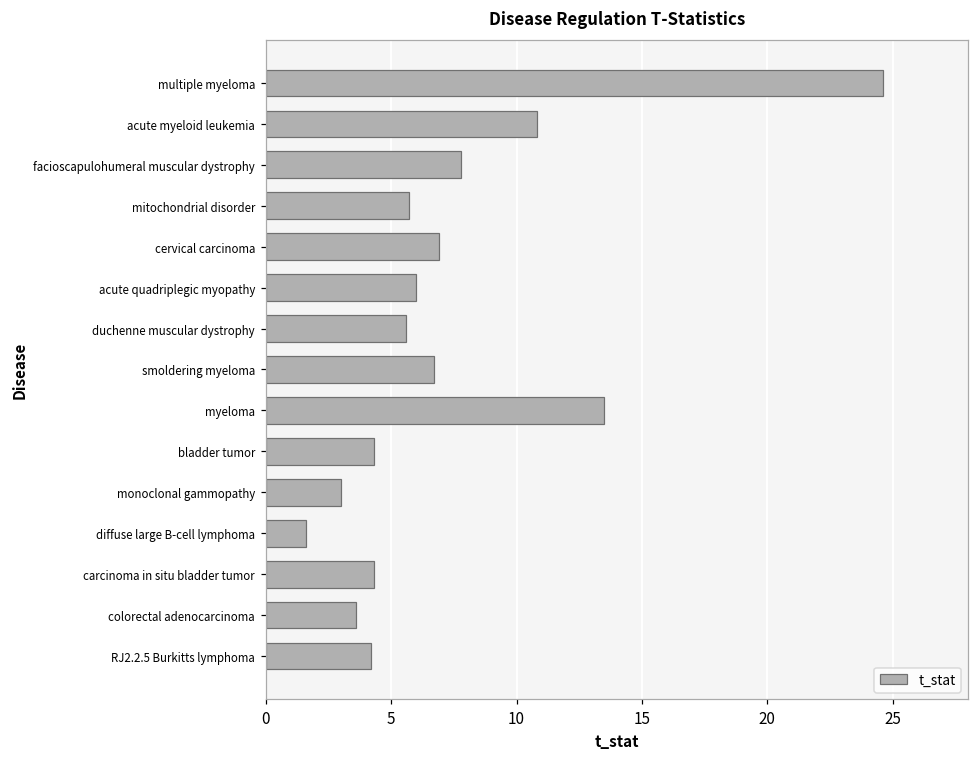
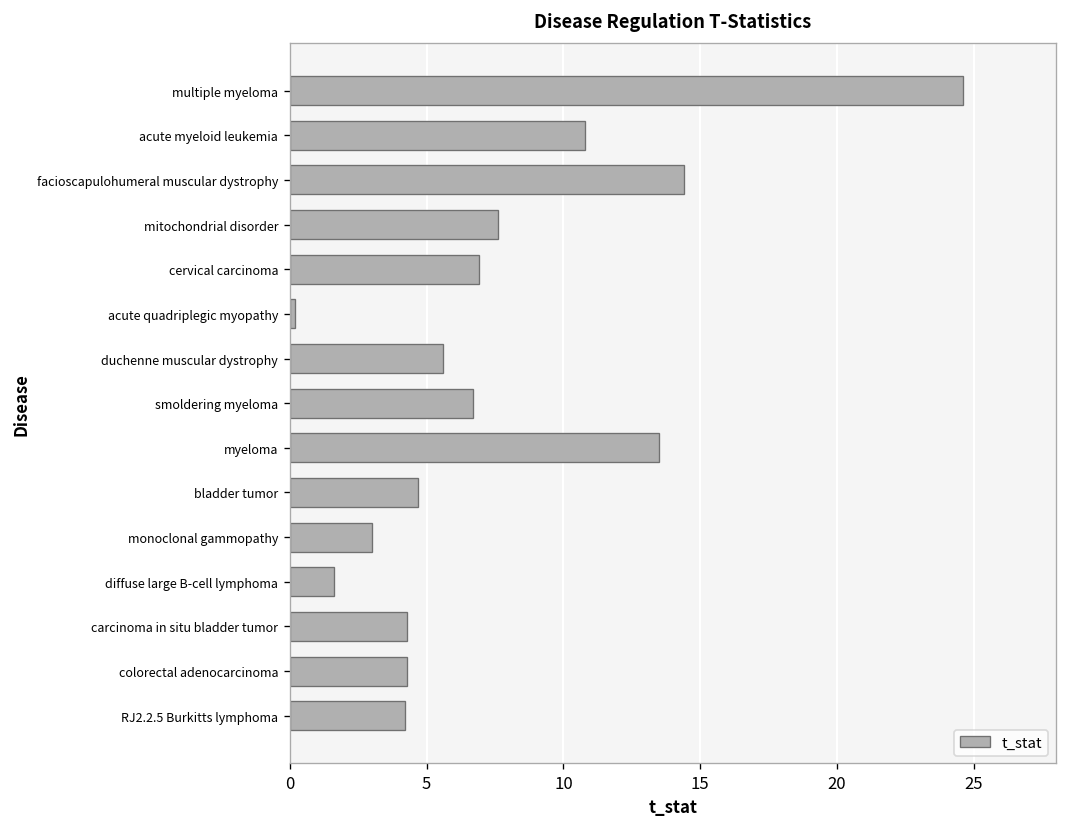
facioscapulohumeral muscular dystrophy: 7.8 -> 14.4
mitochondrial disorder: 5.7 -> 7.6
acute quadriplegic myopathy: 6.0 -> 0.2
bladder tumor: 4.3 -> 4.7
colorectal adenocarcinoma: 3.6 -> 4.3
